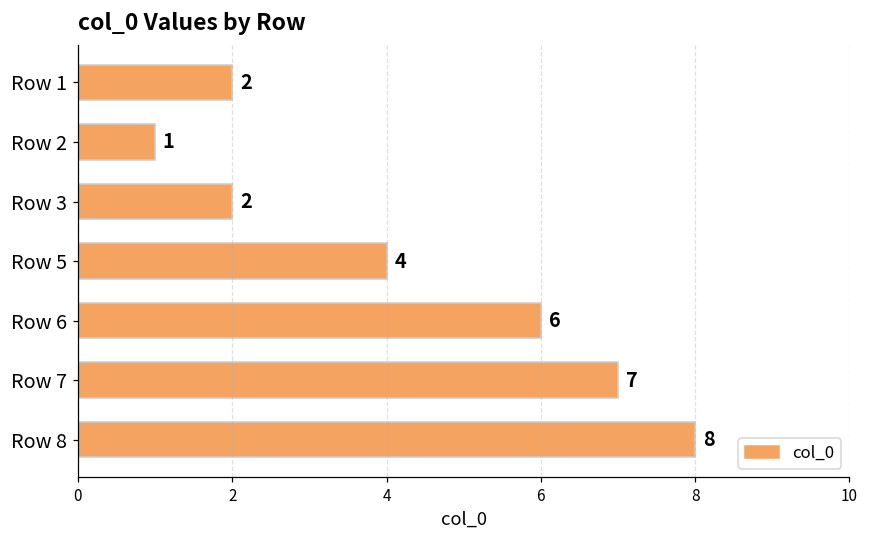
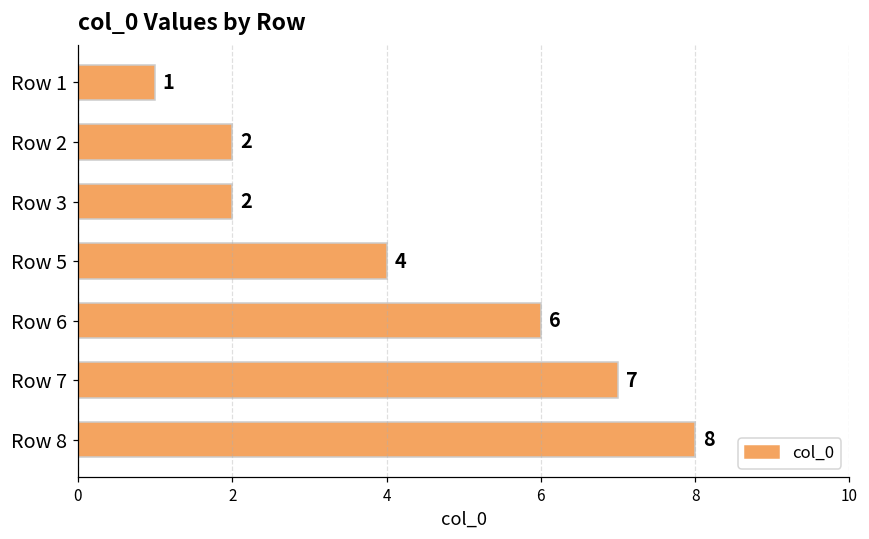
Row 1: 2 -> 1
Row 2: 1 -> 2
